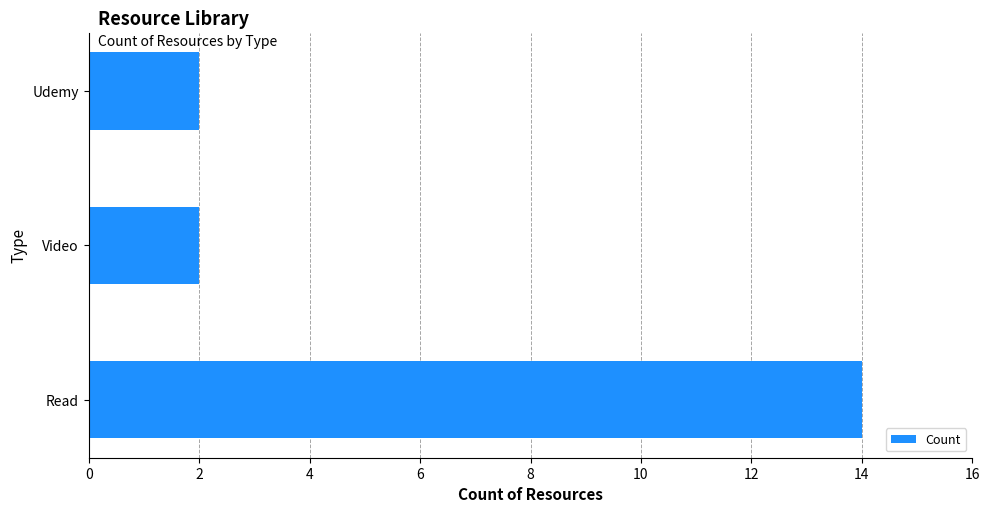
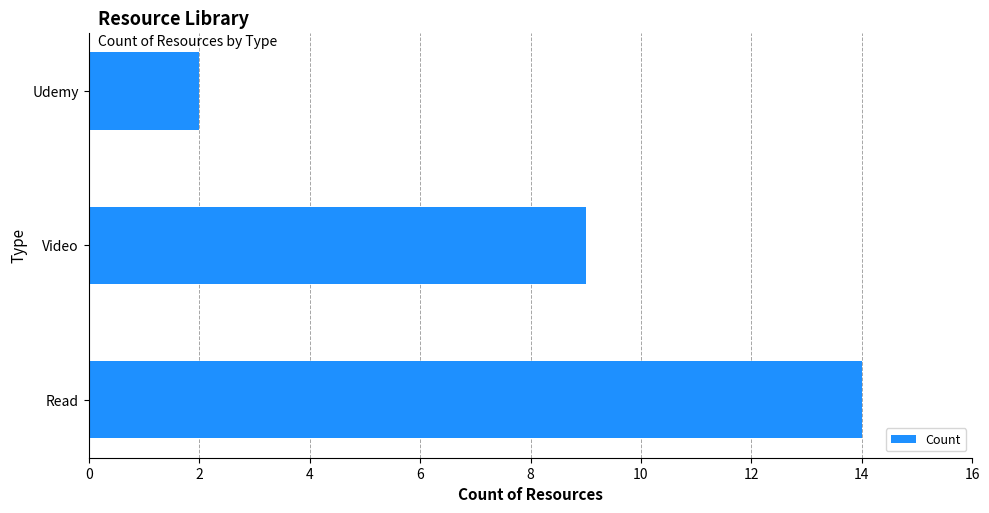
Video: 2 -> 9
